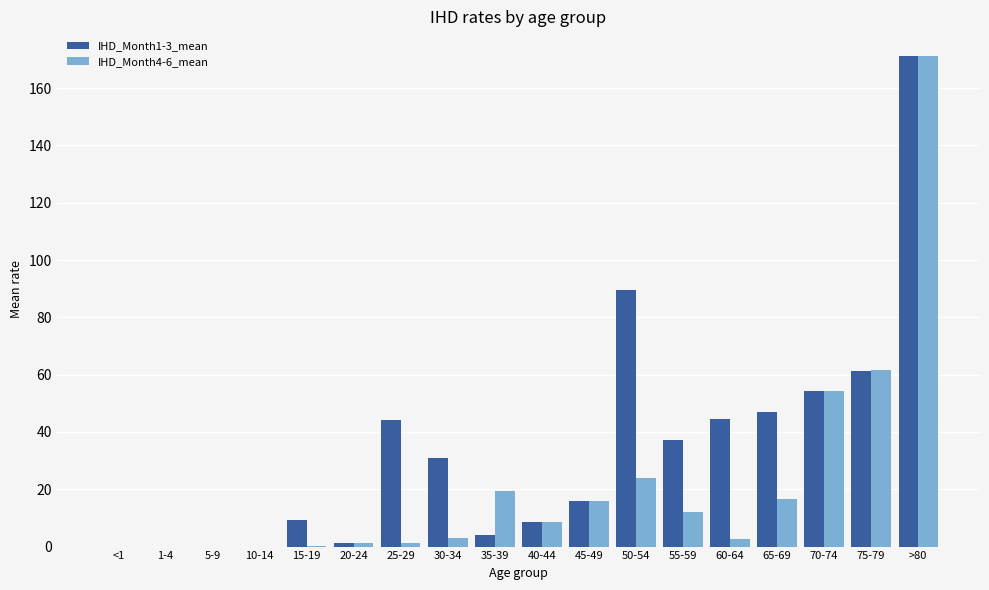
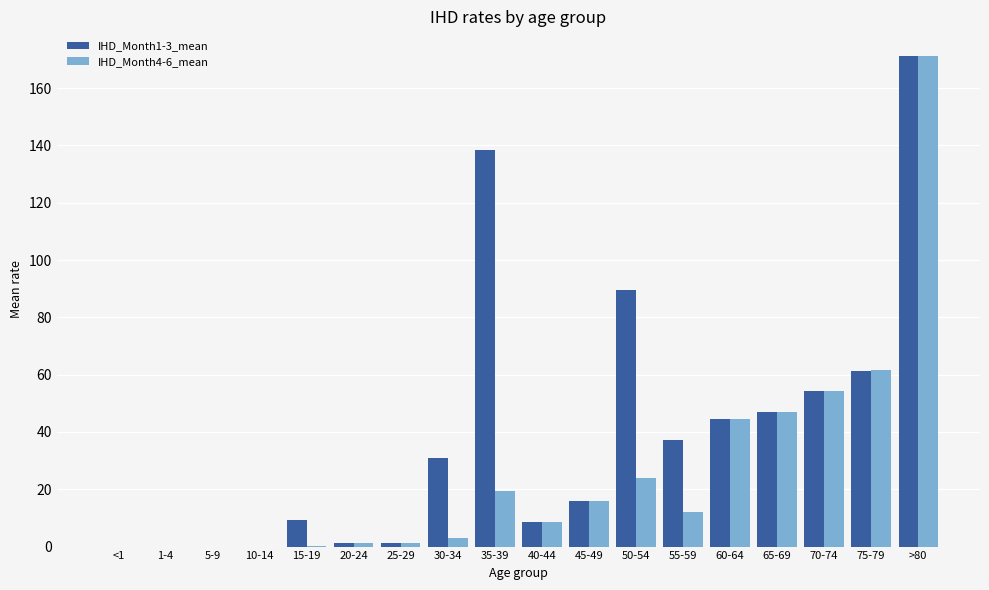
IHD_Month1-3_mean, 25-29: 44 -> 1
IHD_Month1-3_mean, 35-39: 4 -> 138
IHD_Month4-6_mean, 60-64: 3 -> 45
IHD_Month4-6_mean, 65-69: 16 -> 47
